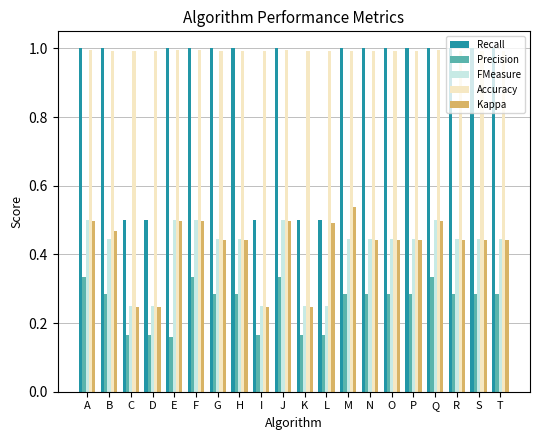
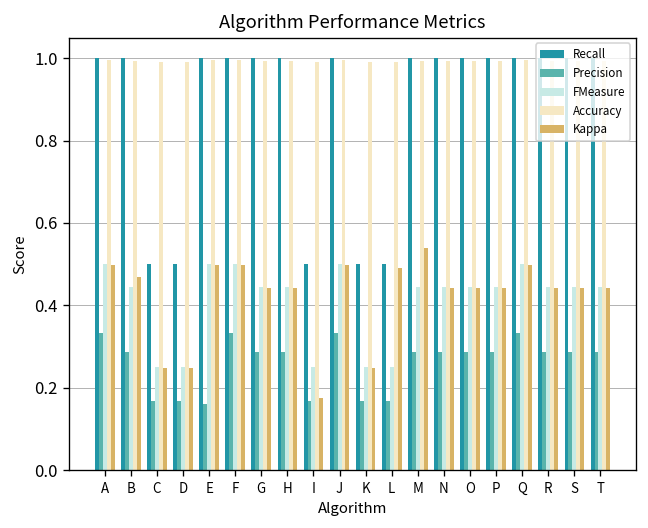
Kappa, I: 0.25 -> 0.18
